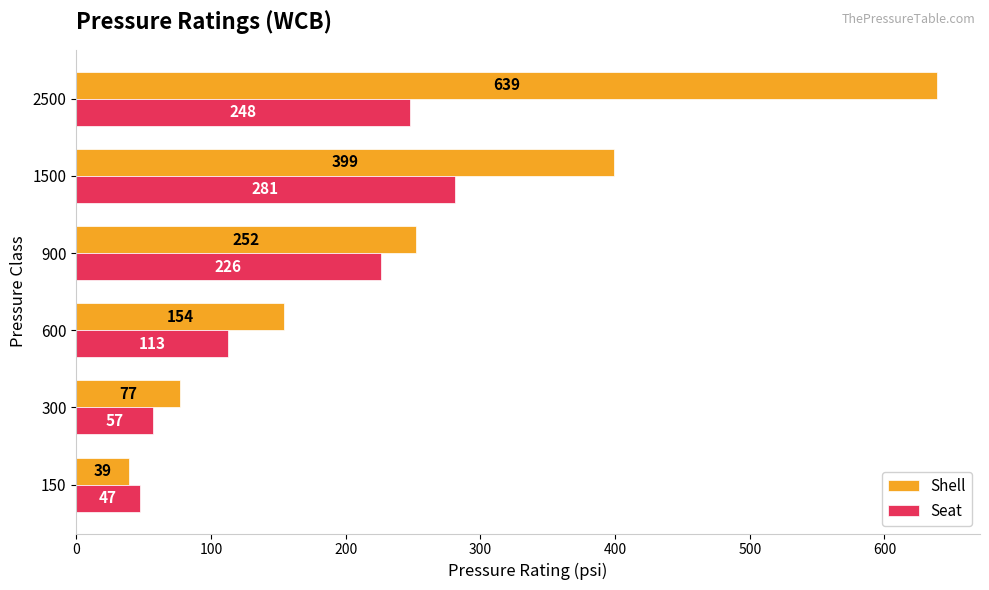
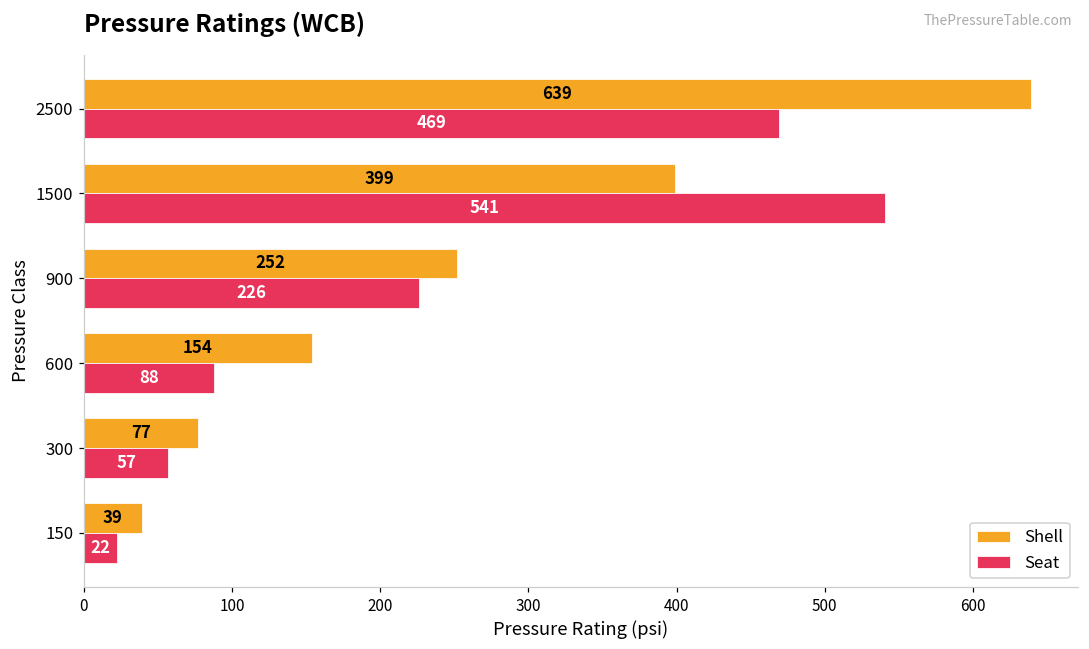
Seat, 2500: 248 -> 469
Seat, 1500: 281 -> 541
Seat, 600: 113 -> 88
Seat, 150: 47 -> 22
